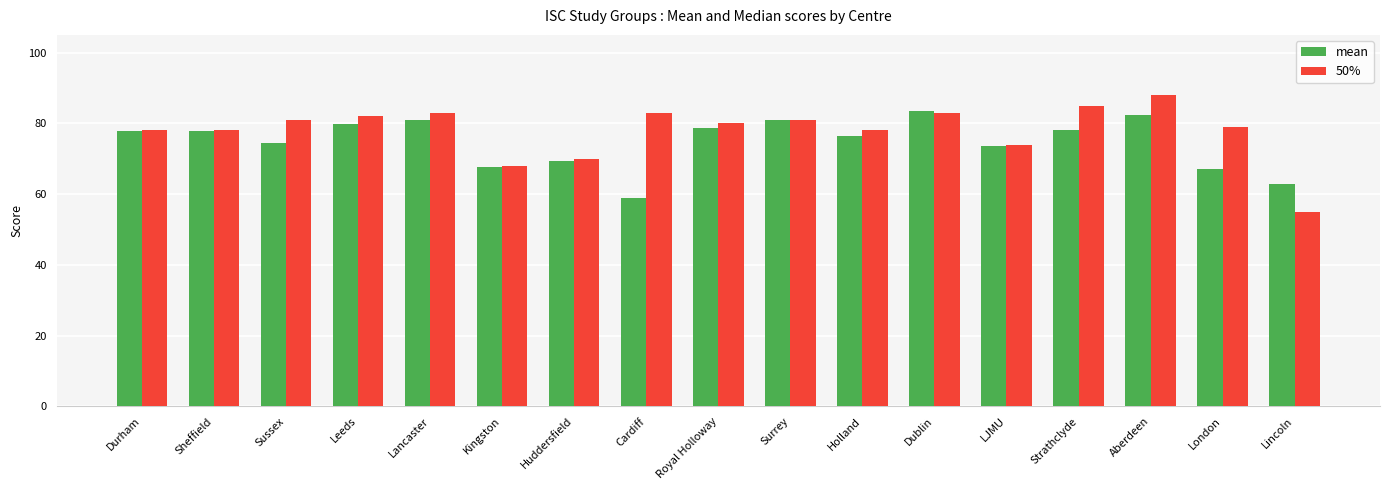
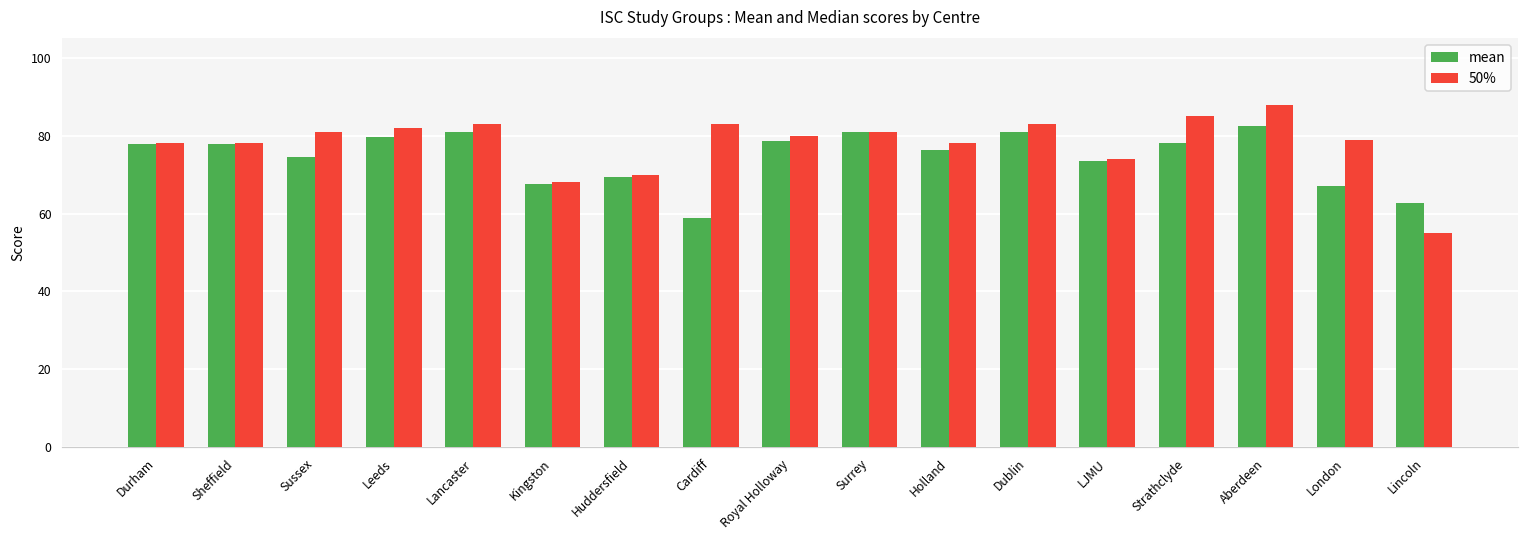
mean, Dublin: 84 -> 81
